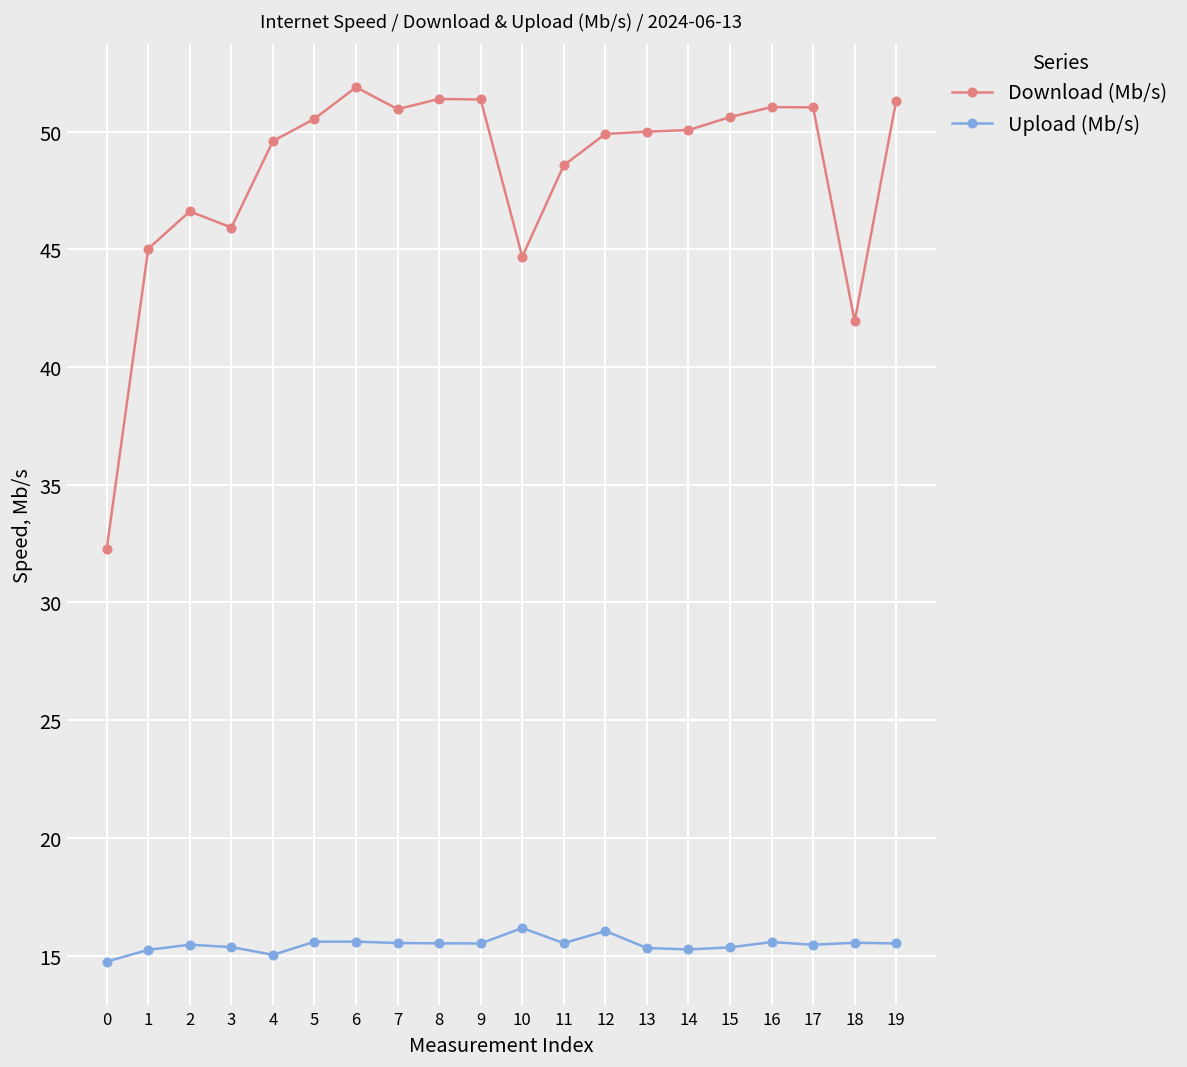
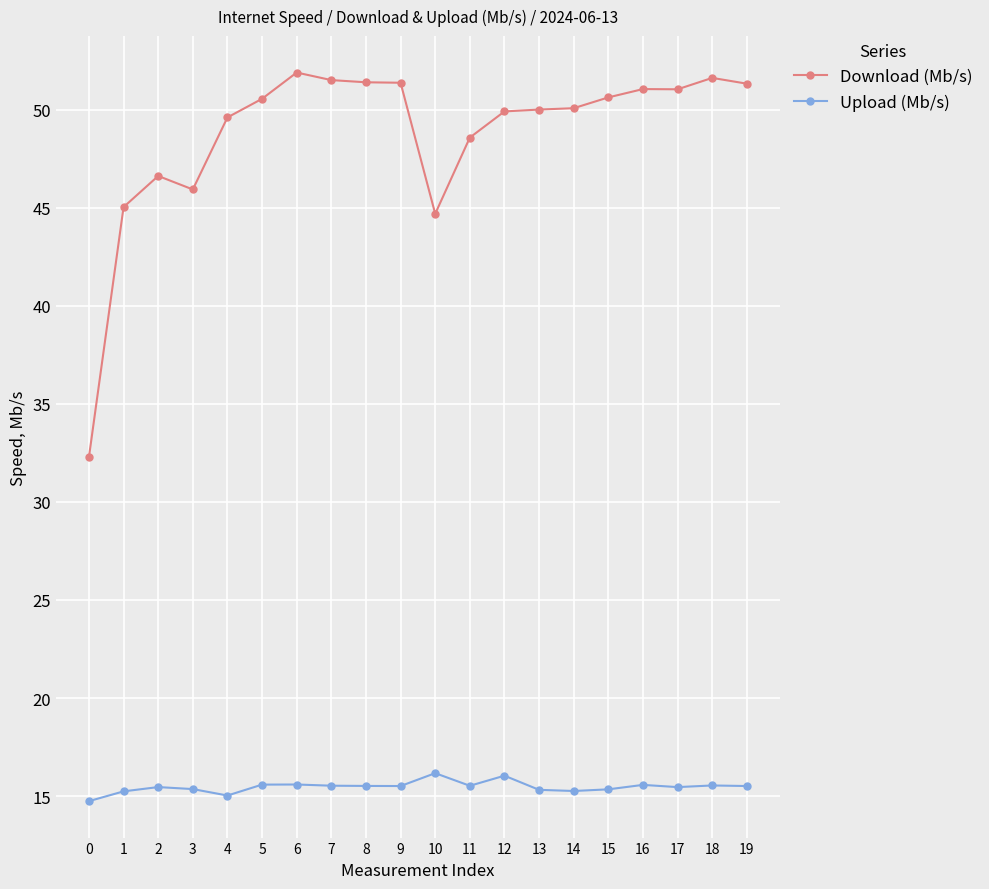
Download (Mb/s), 7: 51.0 -> 51.5
Download (Mb/s), 18: 41.9 -> 51.6
